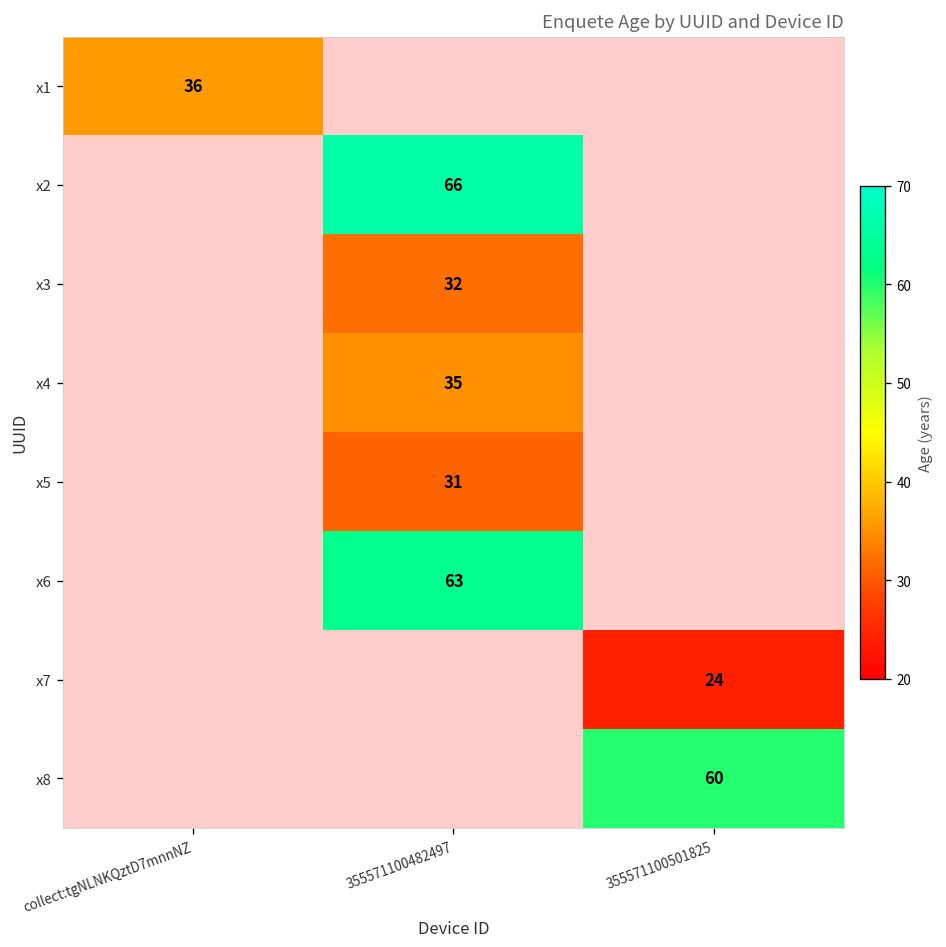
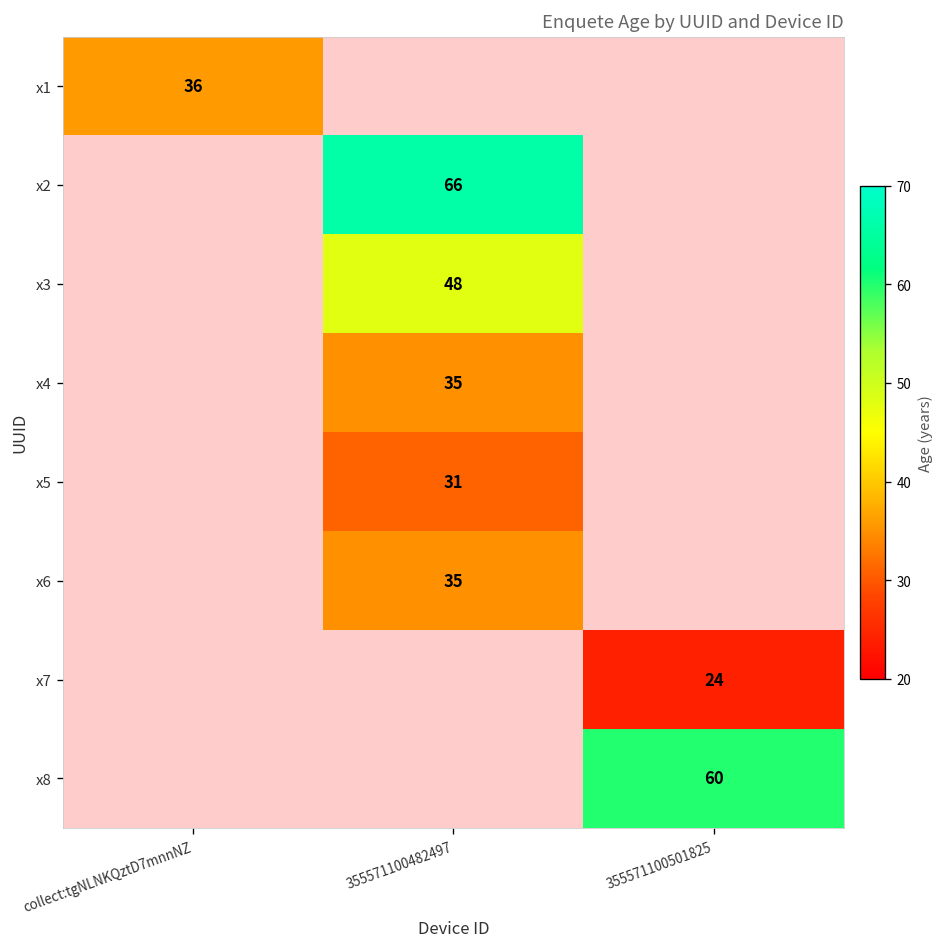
x3, 355571100482497: 32 -> 48
x6, 355571100482497: 63 -> 35
